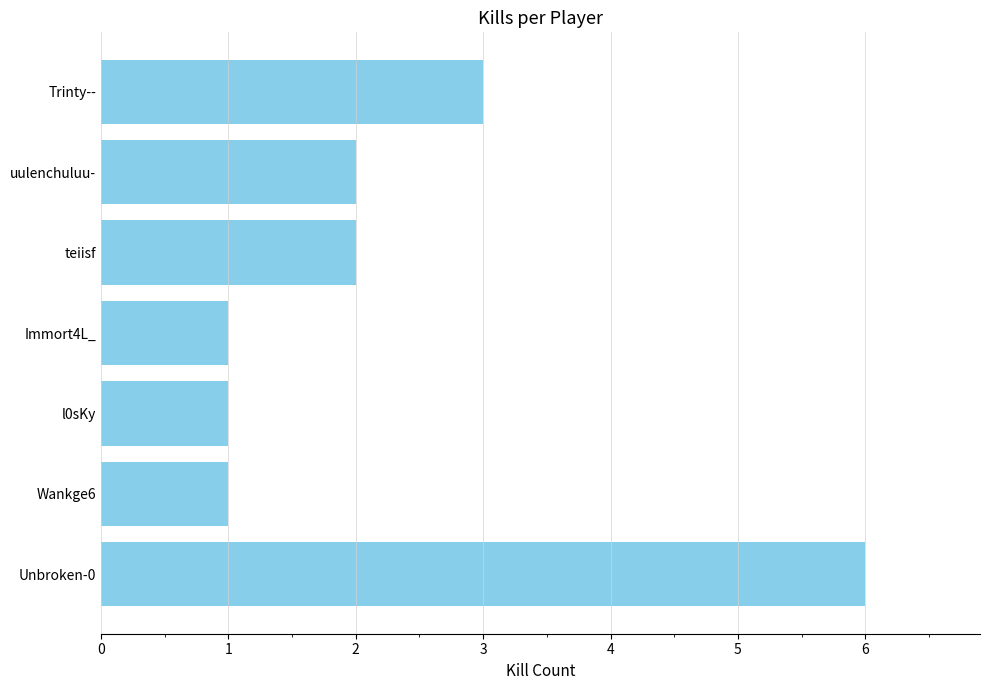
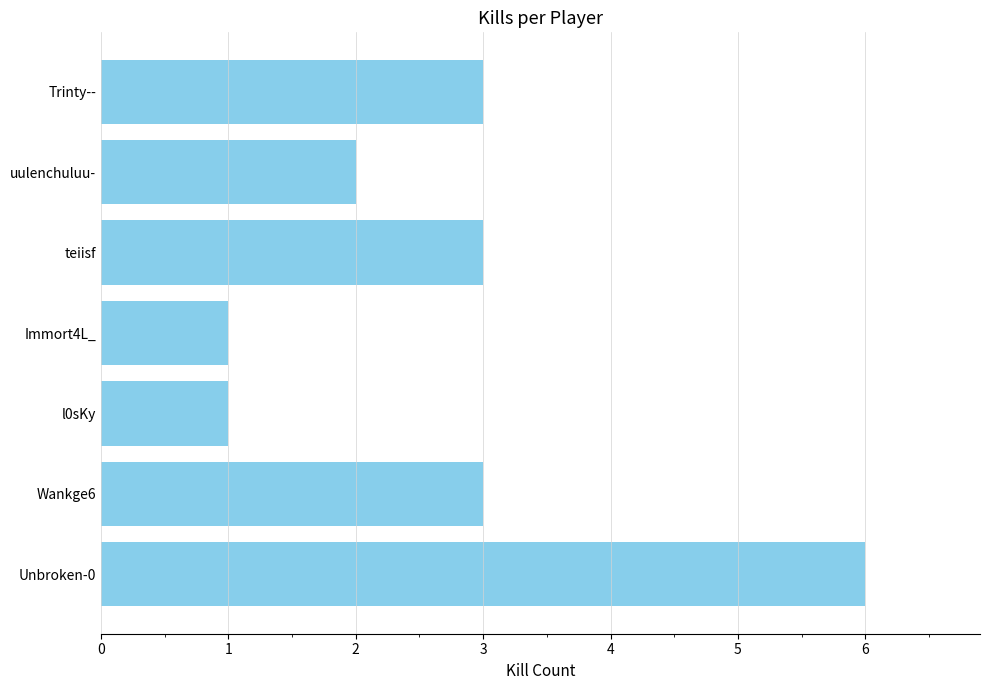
teiisf: 2 -> 3
Wankge6: 1 -> 3
